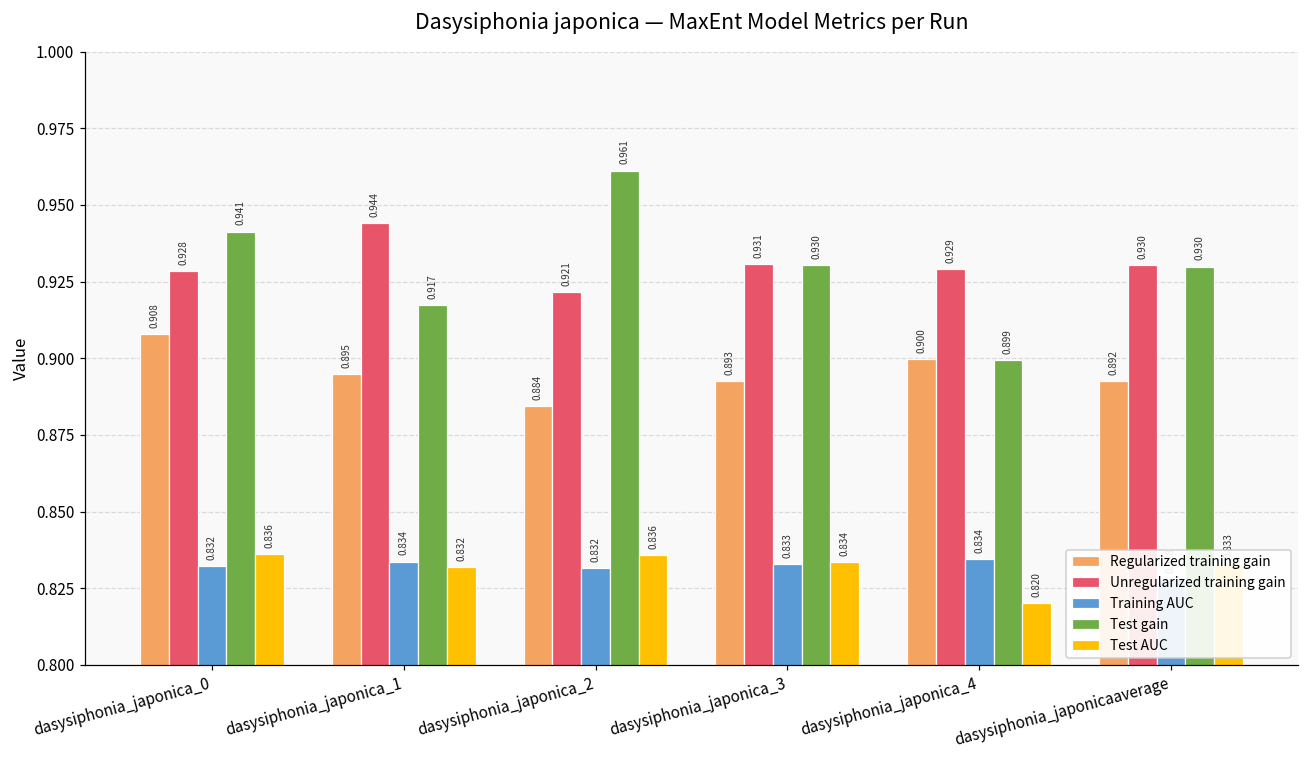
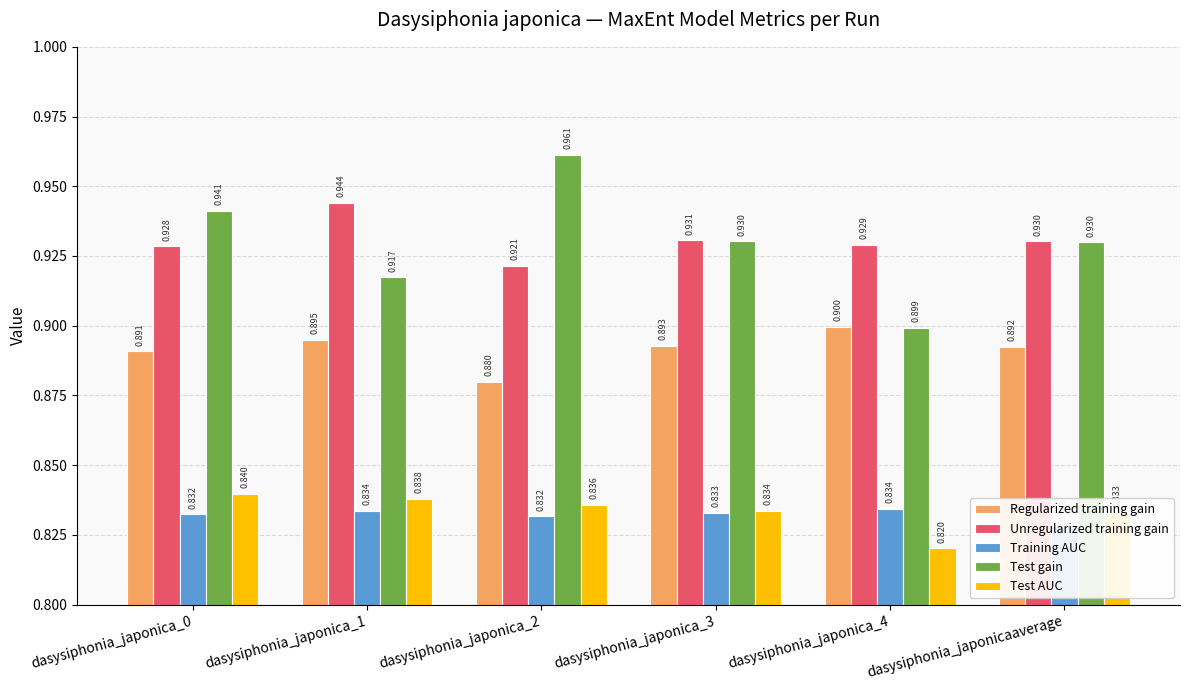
Regularized training gain, dasysiphonia_japonica_0: 0.908 -> 0.891
Test AUC, dasysiphonia_japonica_0: 0.836 -> 0.840
Test AUC, dasysiphonia_japonica_1: 0.832 -> 0.838
Regularized training gain, dasysiphonia_japonica_2: 0.884 -> 0.880
